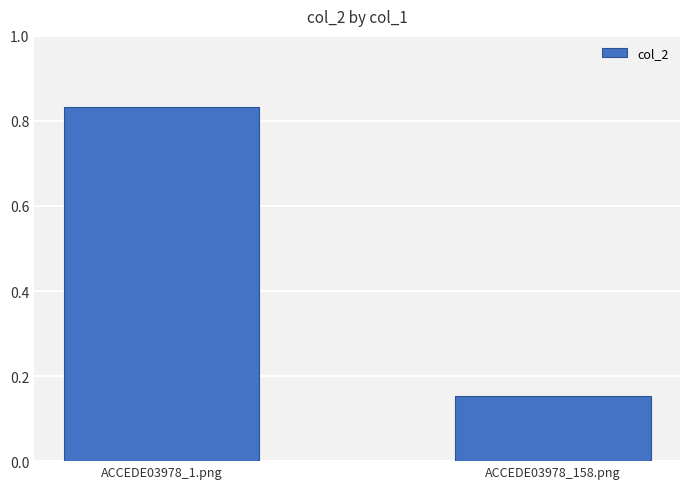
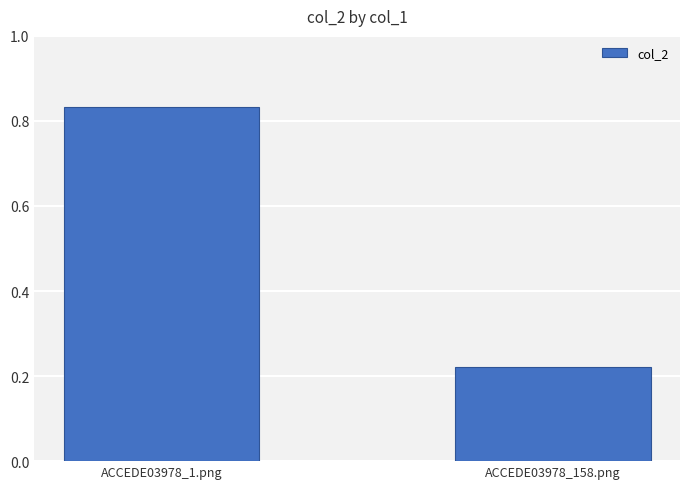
ACCEDE03978_158.png: 0.15 -> 0.22
